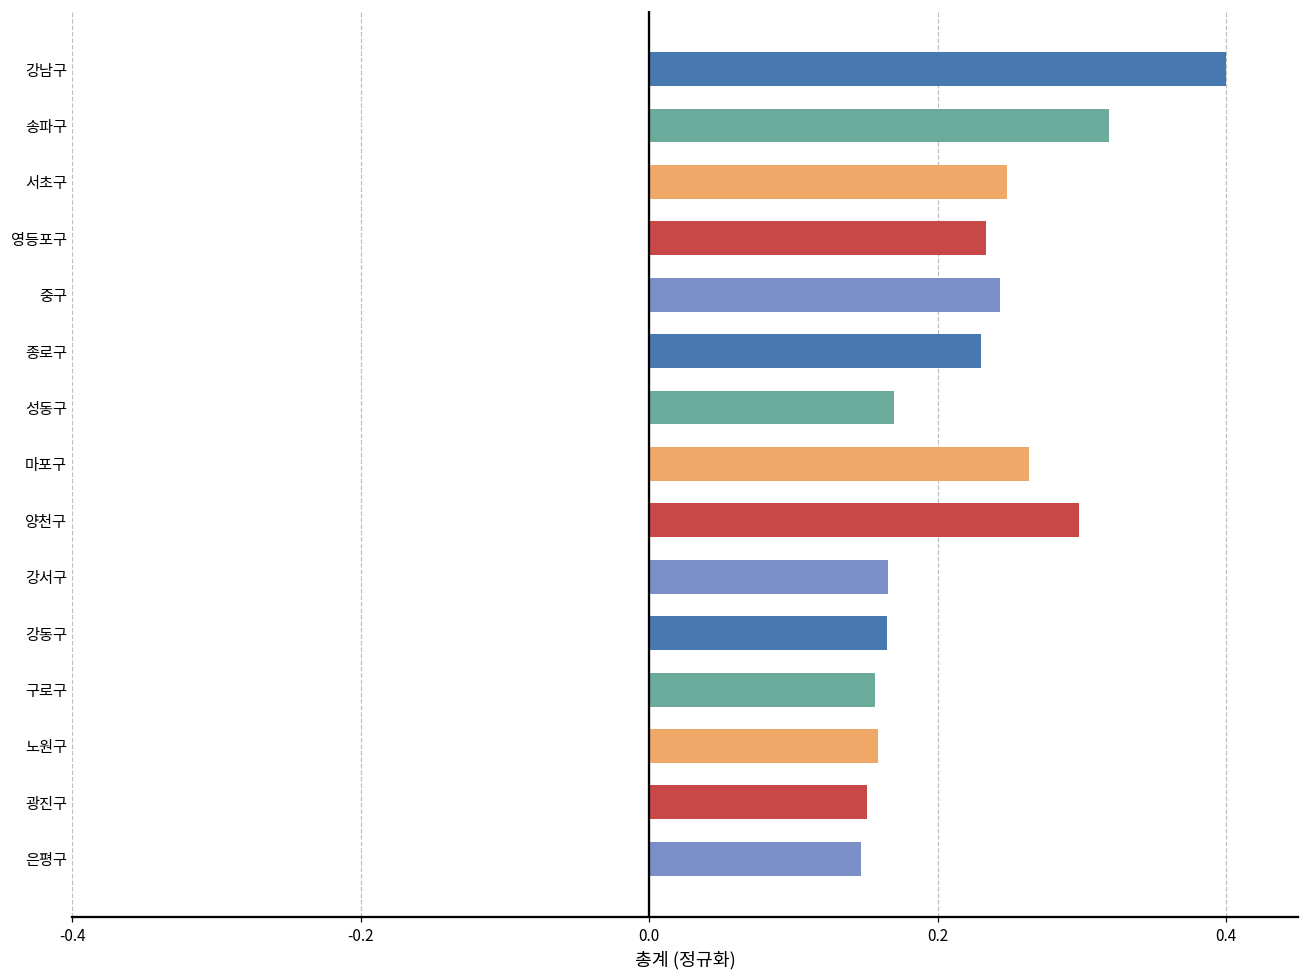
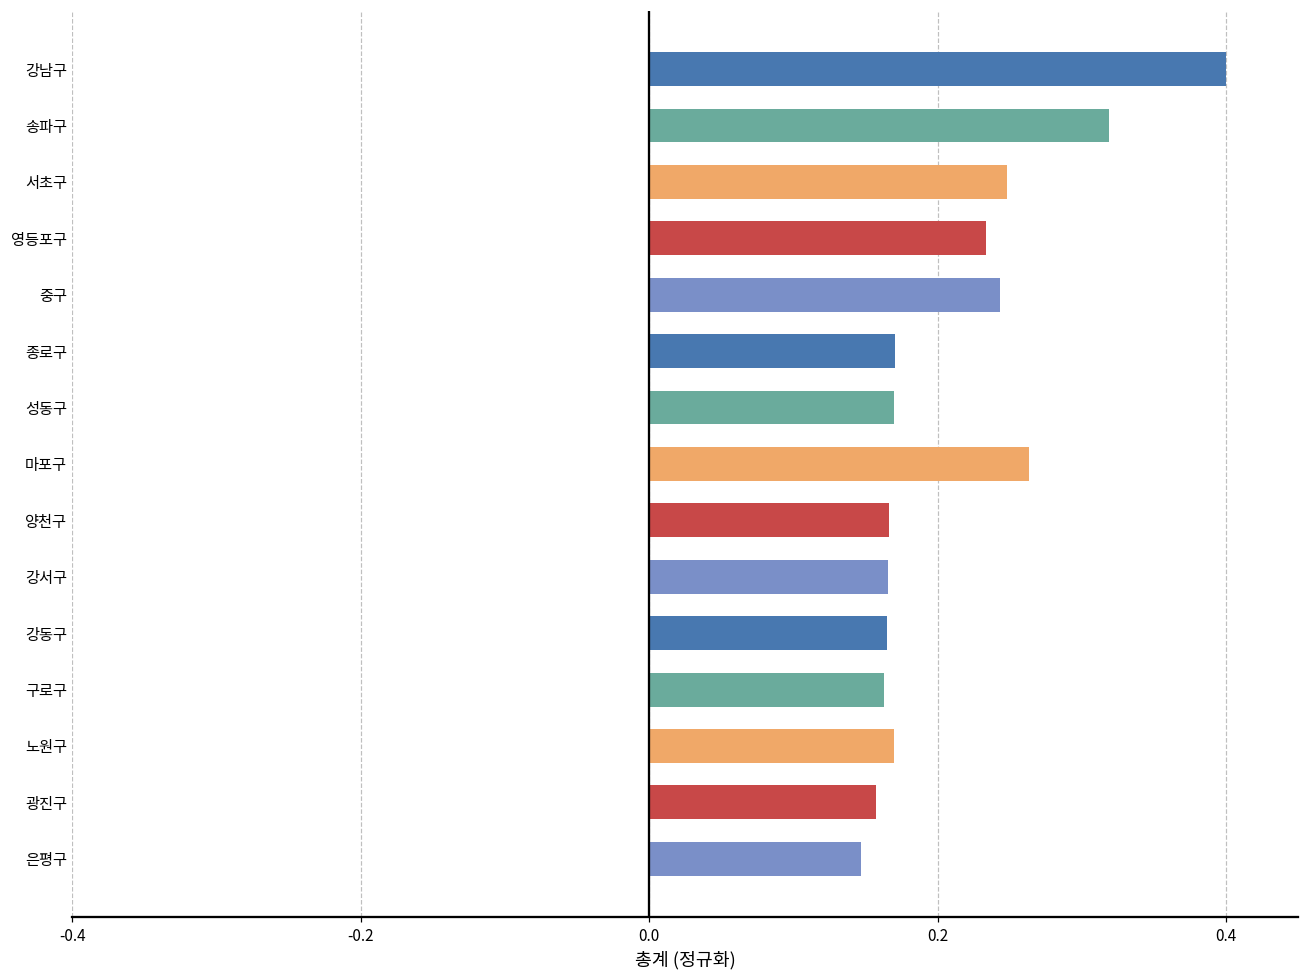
종로구: 0.230 -> 0.170
양천구: 0.298 -> 0.167
구로구: 0.157 -> 0.163
노원구: 0.159 -> 0.170
광진구: 0.151 -> 0.157
